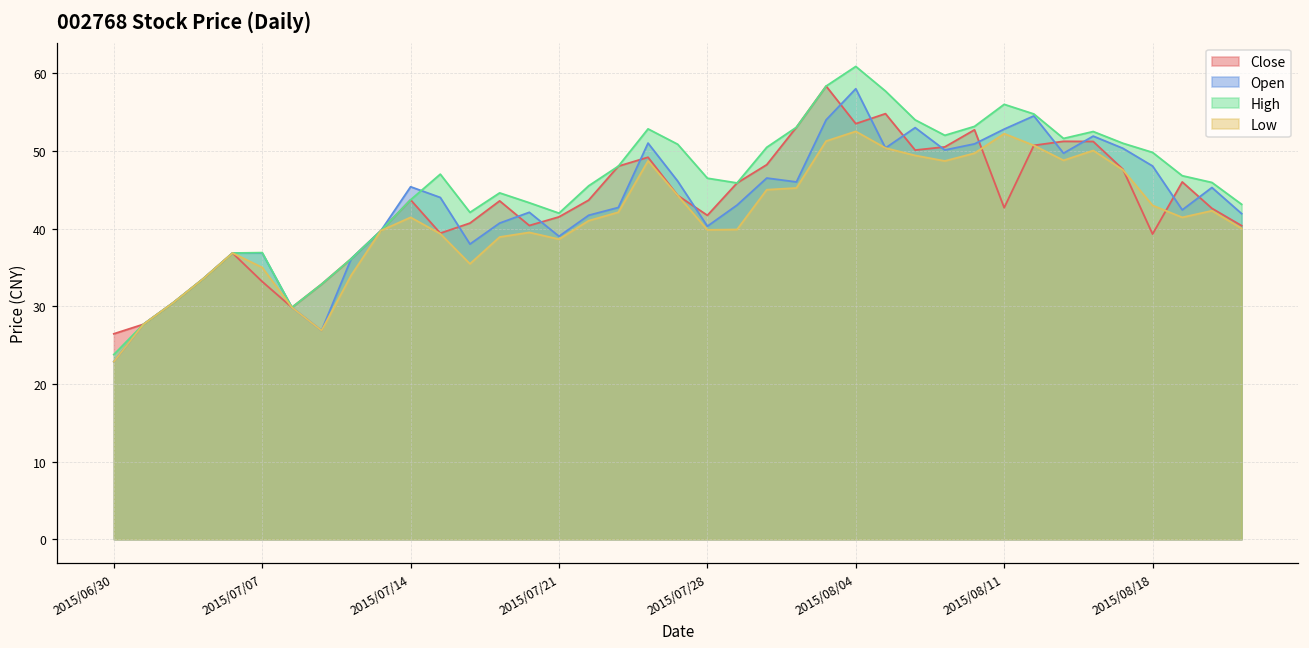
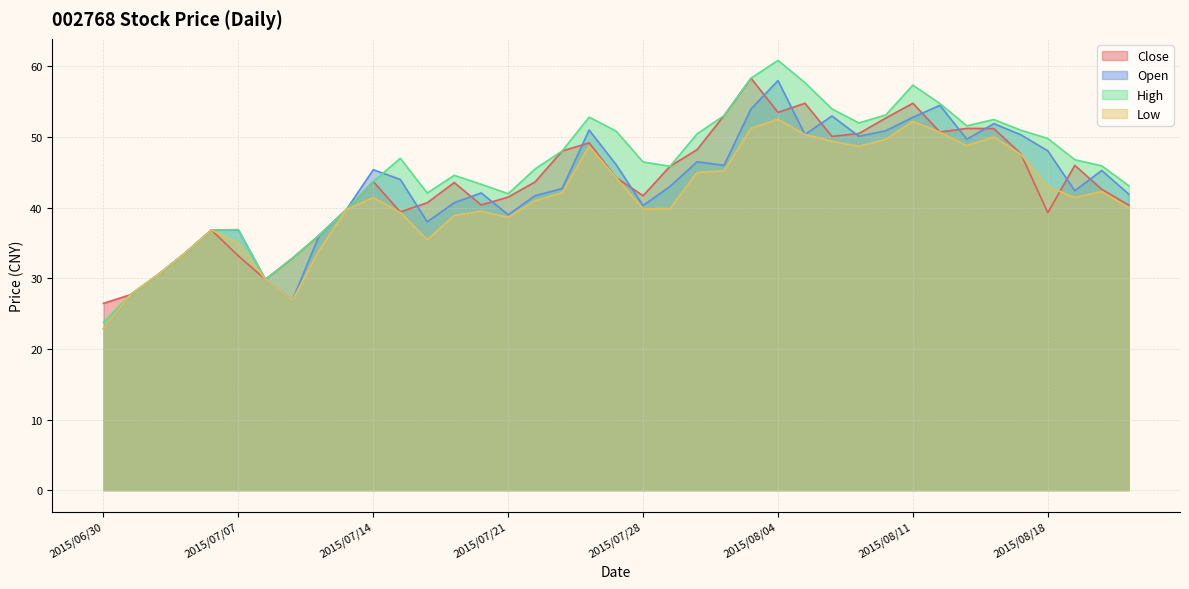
Close, 2015/08/11: 43 -> 55
High, 2015/08/11: 56 -> 57
